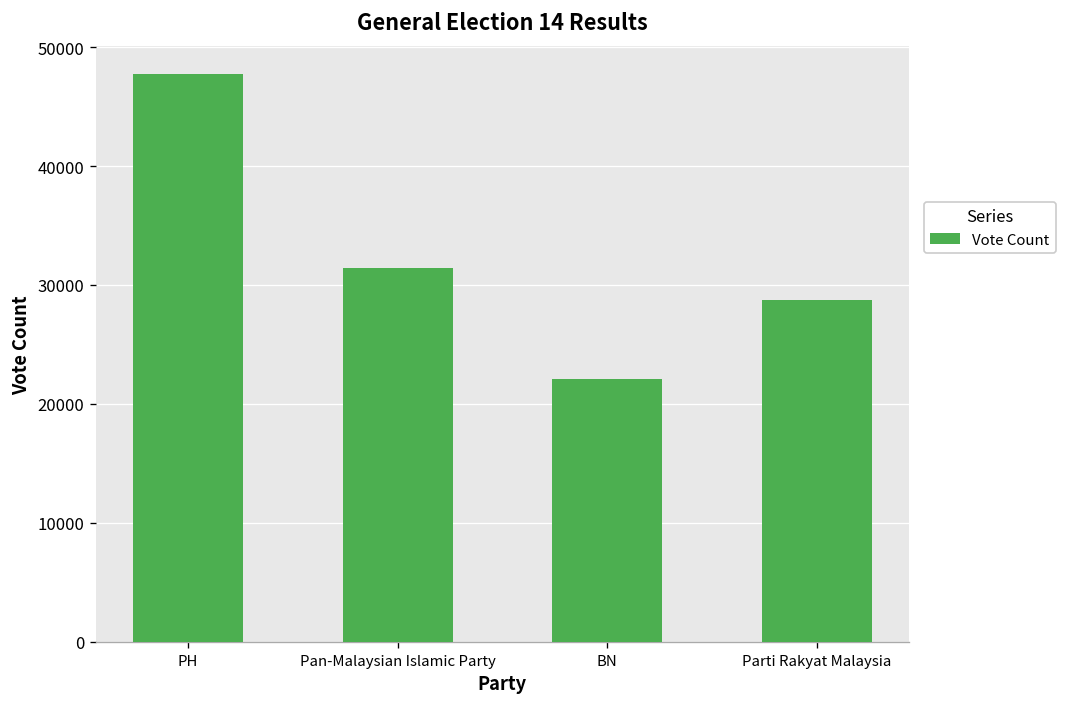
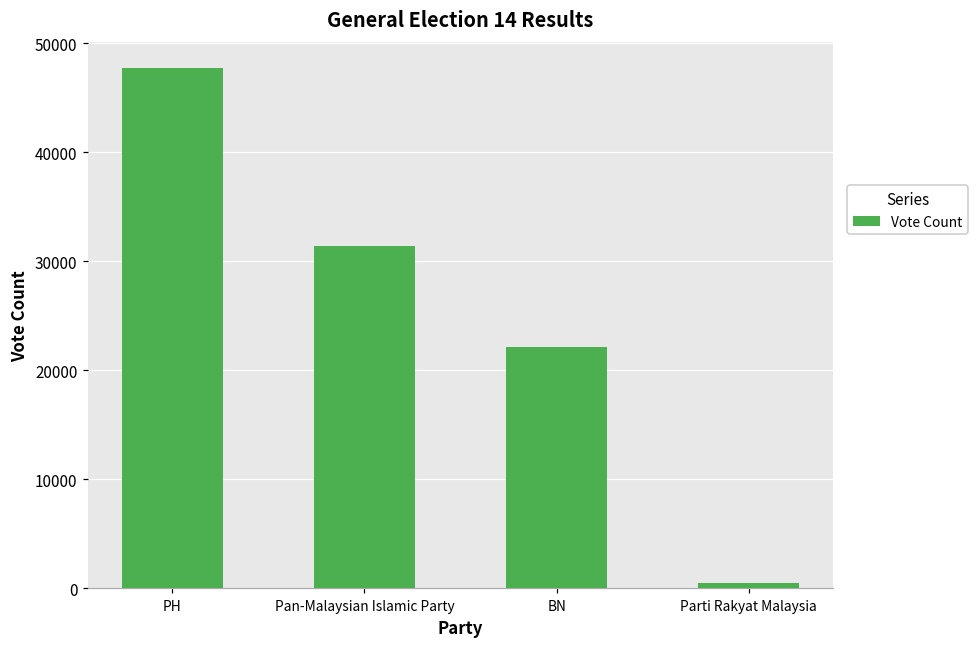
Parti Rakyat Malaysia: 29000 -> 1000
